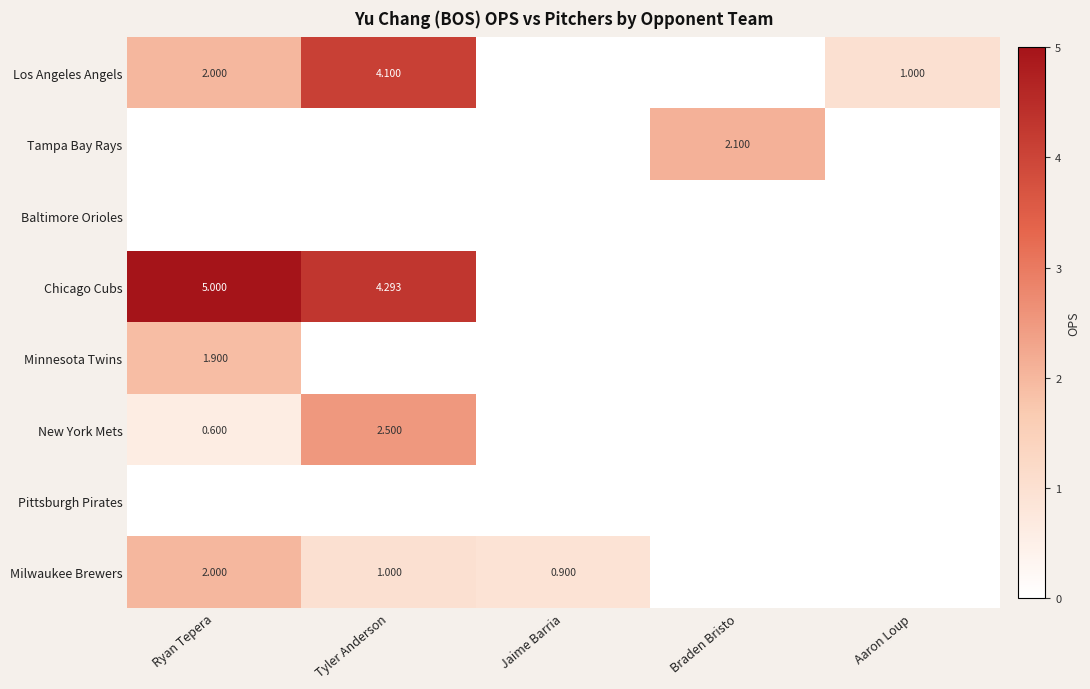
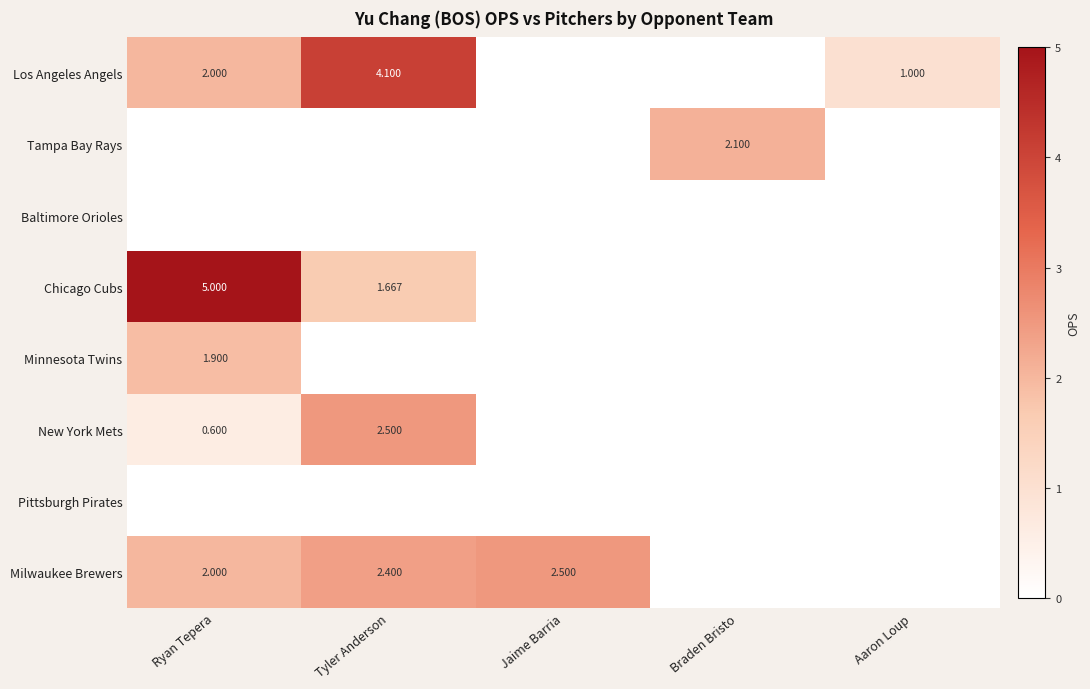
Chicago Cubs, Tyler Anderson: 4.293 -> 1.667
Milwaukee Brewers, Tyler Anderson: 1.000 -> 2.400
Milwaukee Brewers, Jaime Barria: 0.900 -> 2.500
